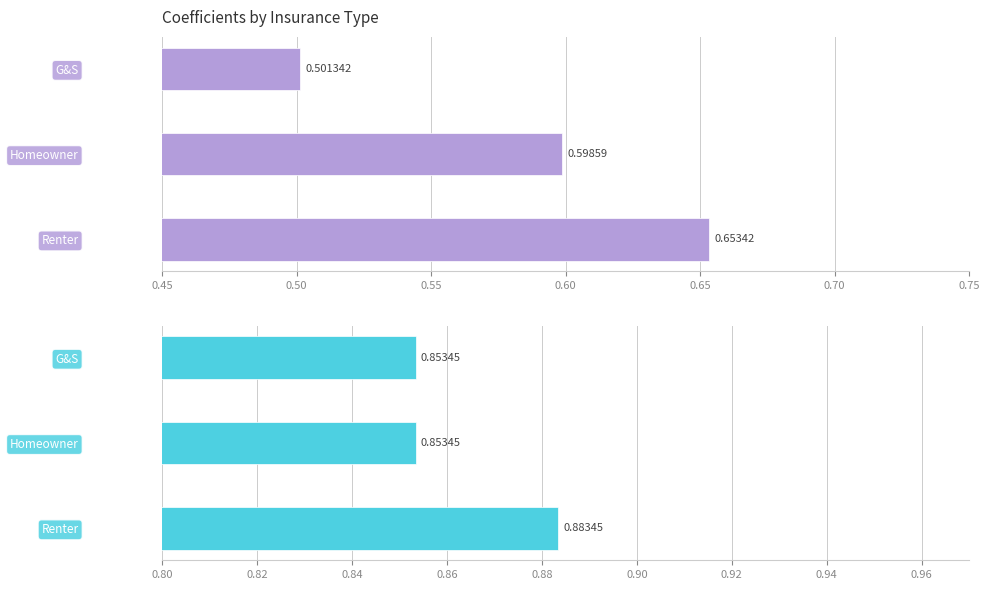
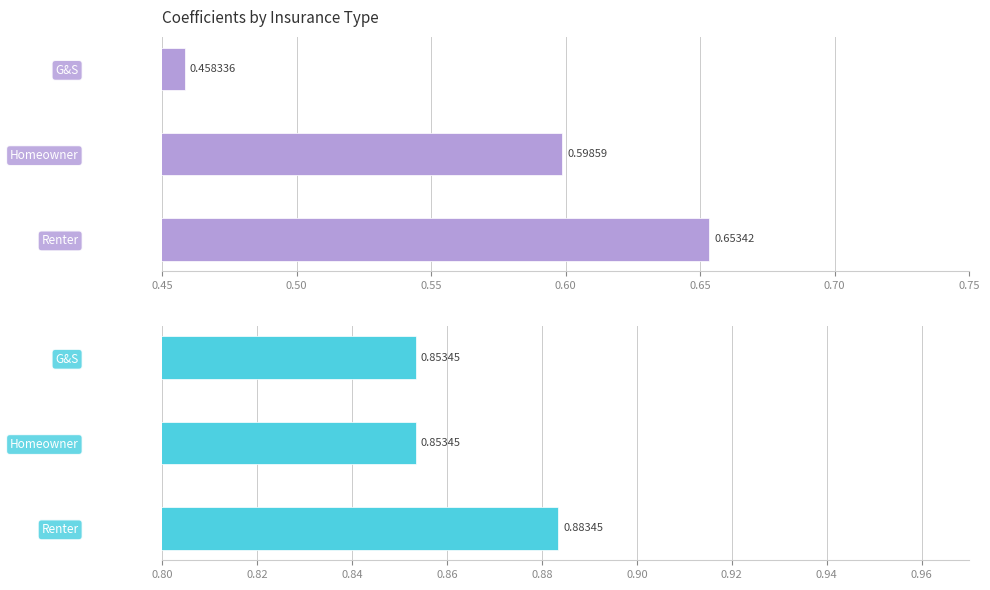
Coefficients by Insurance Type, G&S: 0.501342 -> 0.458336
